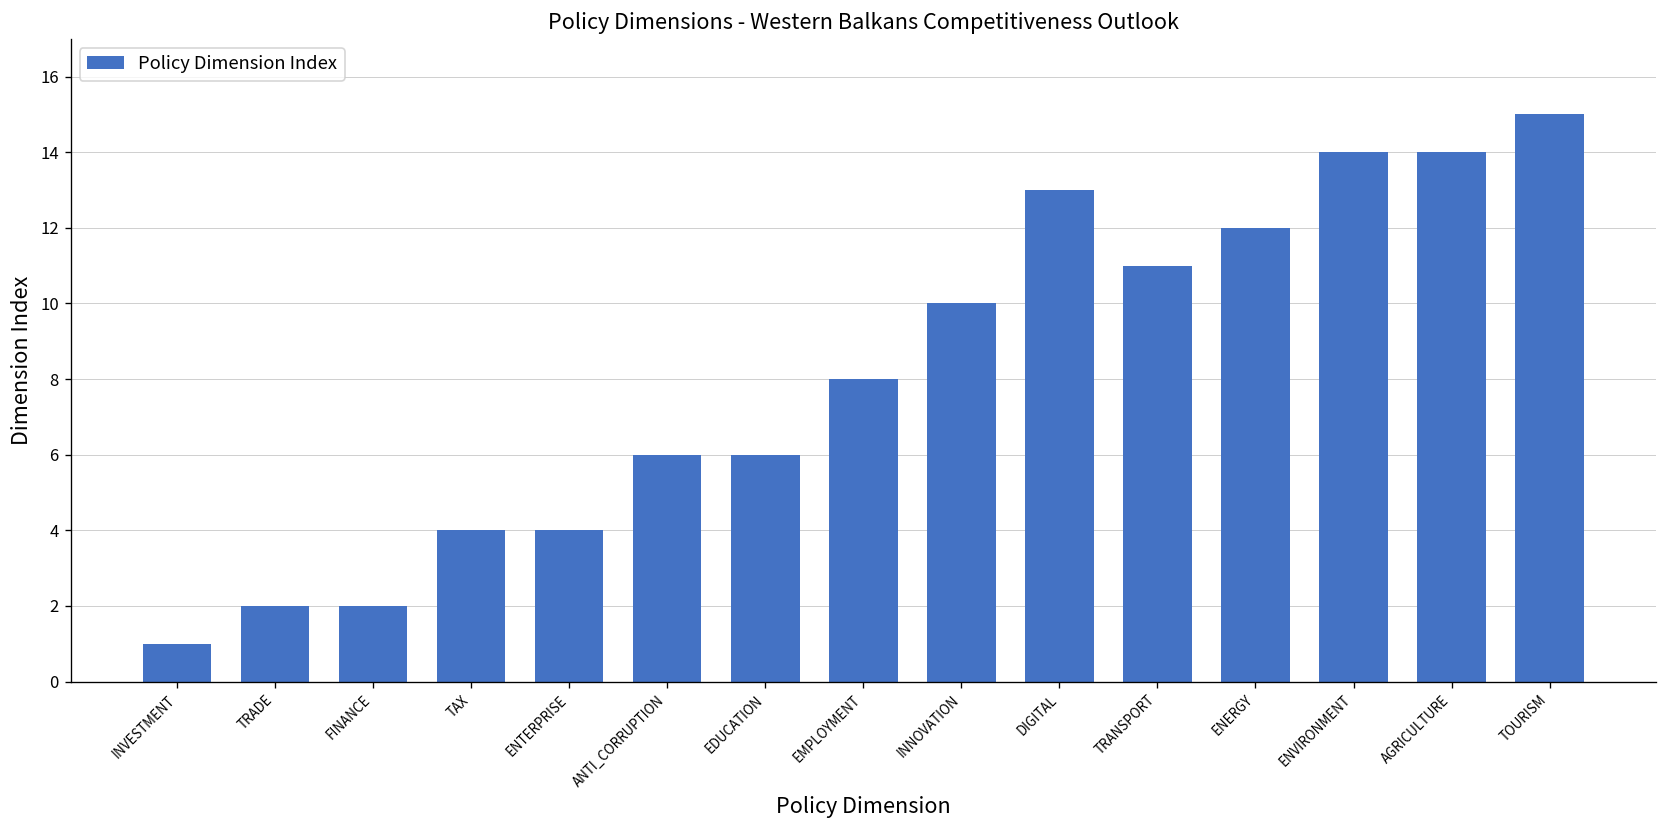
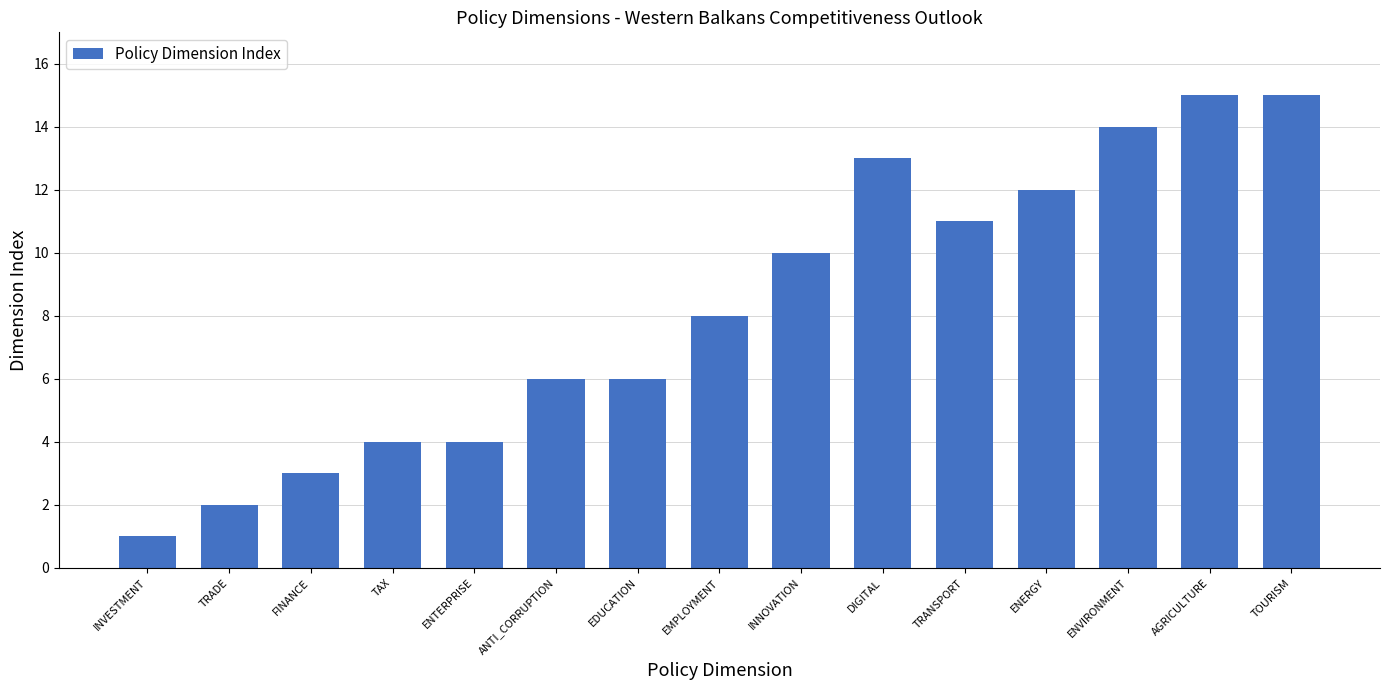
FINANCE: 2 -> 3
AGRICULTURE: 14 -> 15
